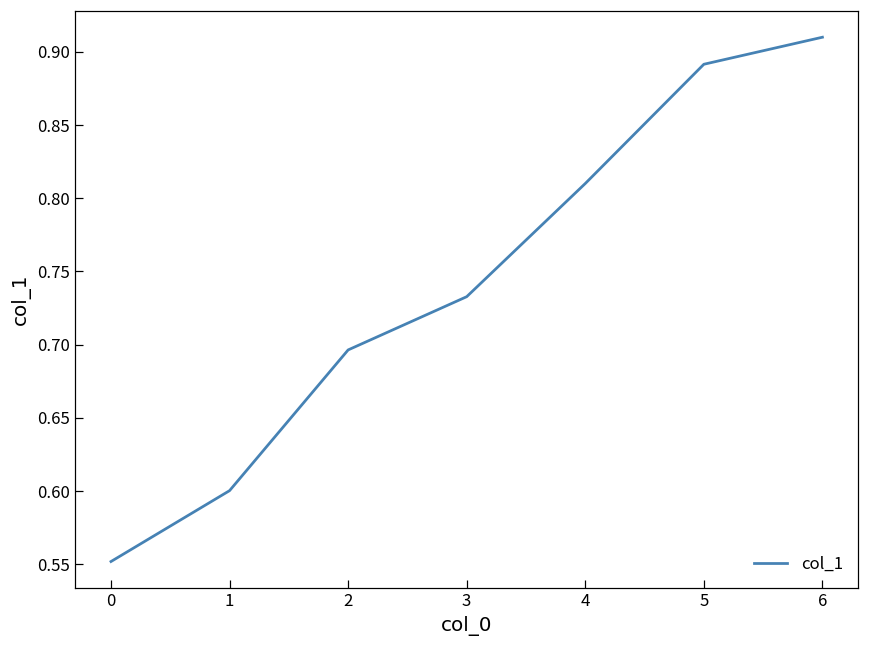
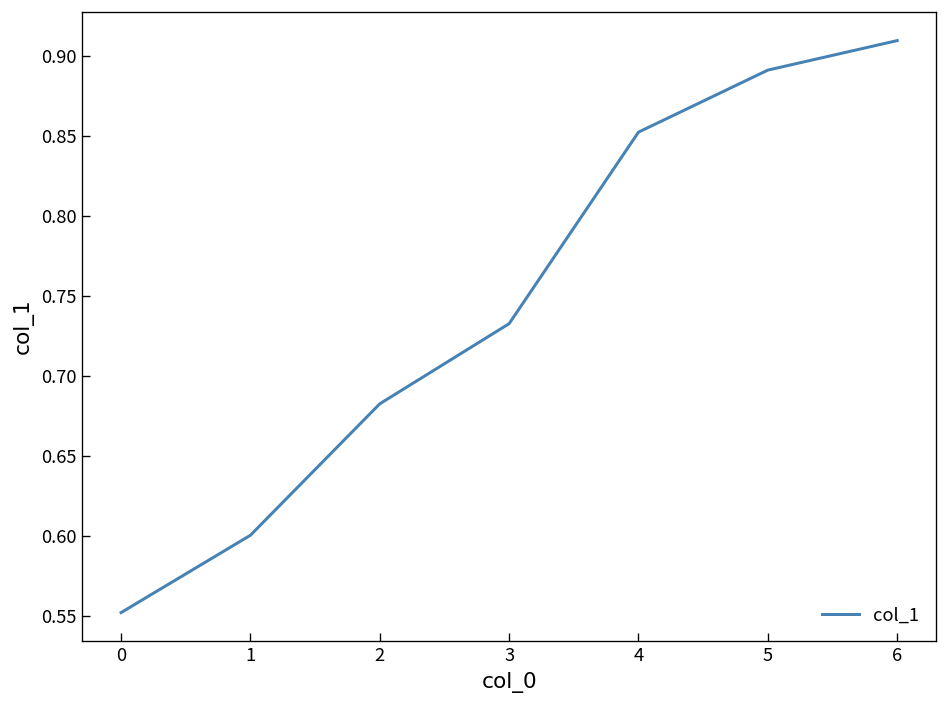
2: 0.696 -> 0.683
4: 0.810 -> 0.853
